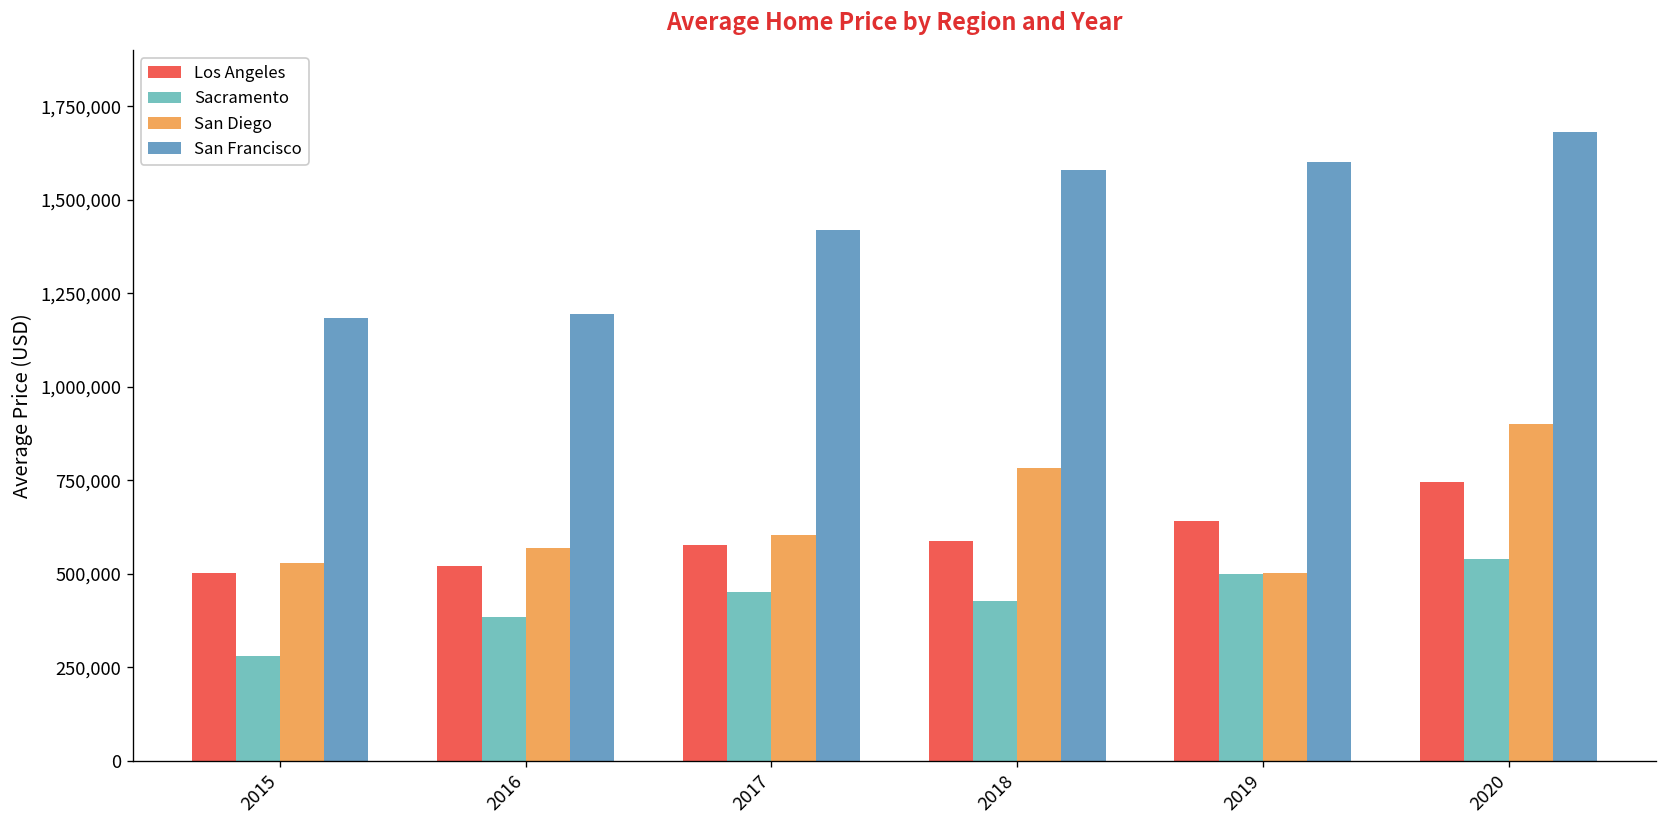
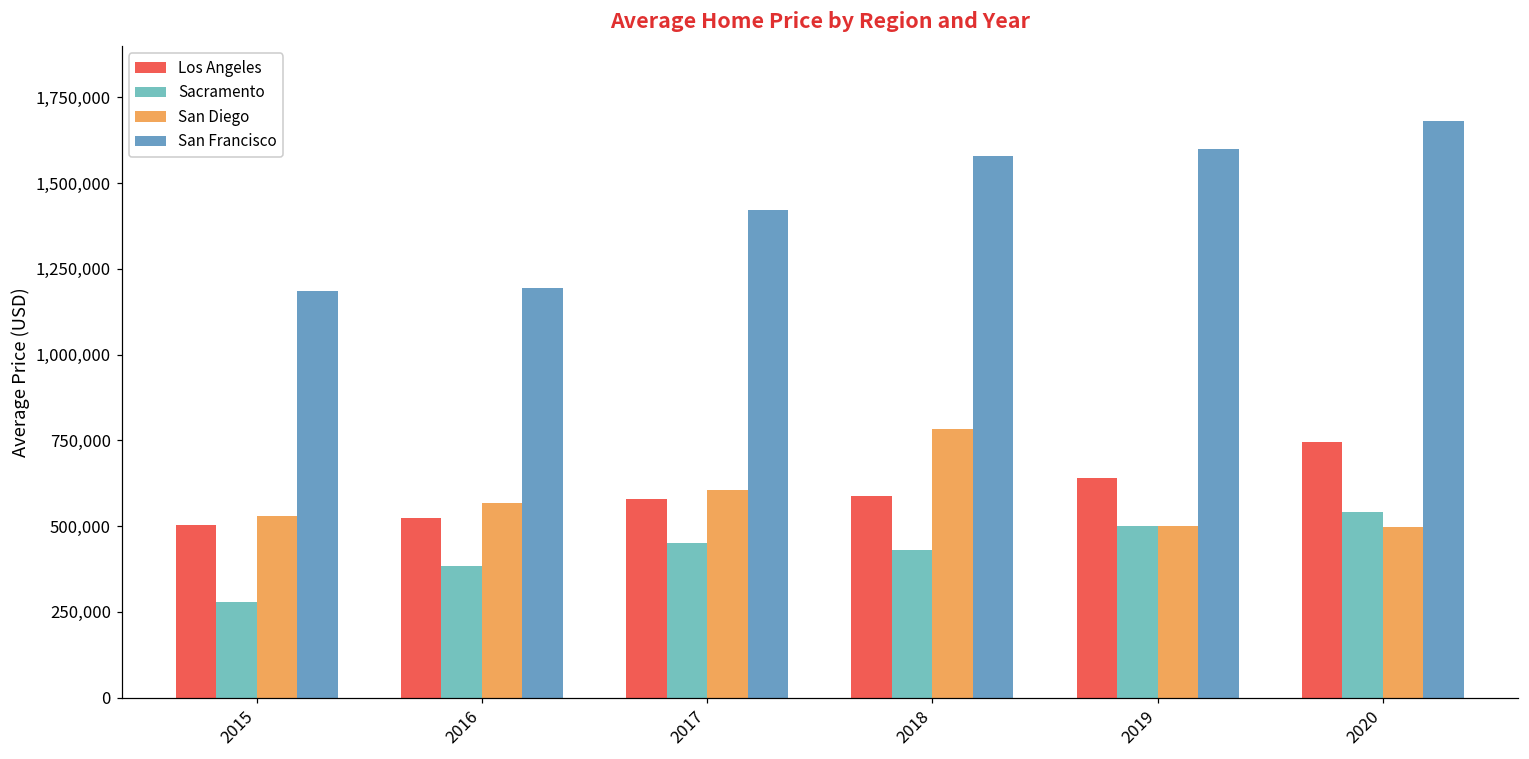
San Diego, 2020: 900,000 -> 500,000
